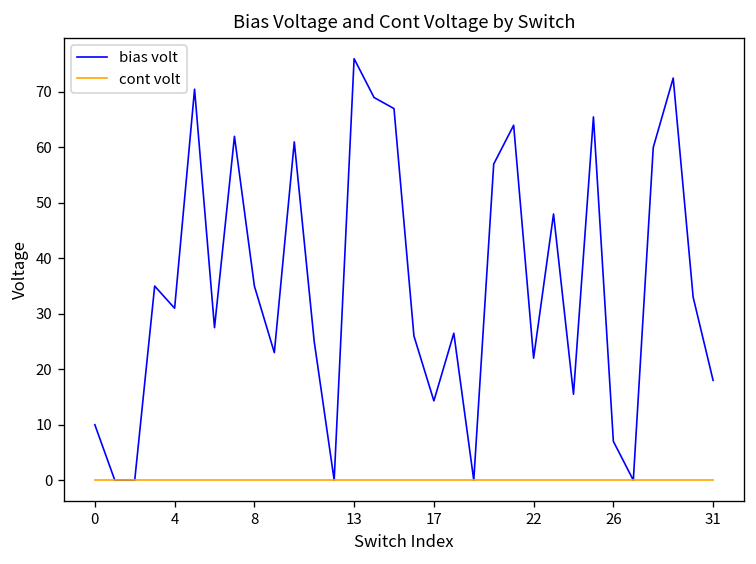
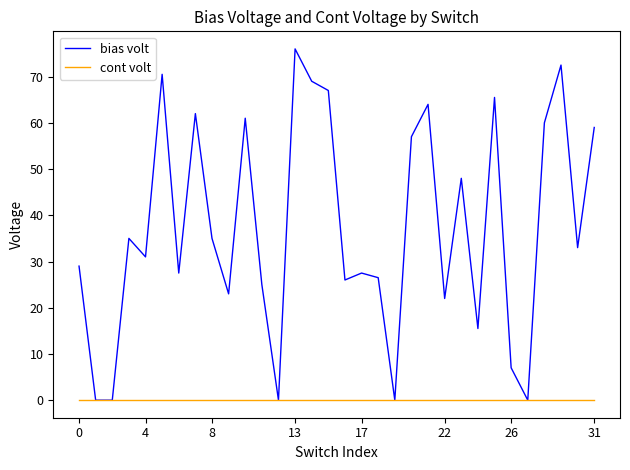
bias volt, 0: 10 -> 29
bias volt, 17: 14 -> 28
bias volt, 31: 18 -> 59
